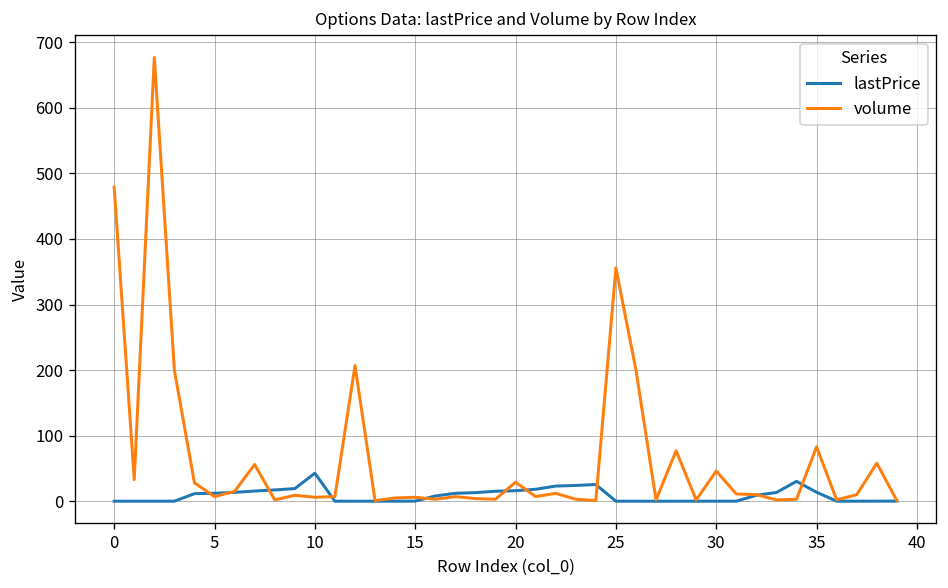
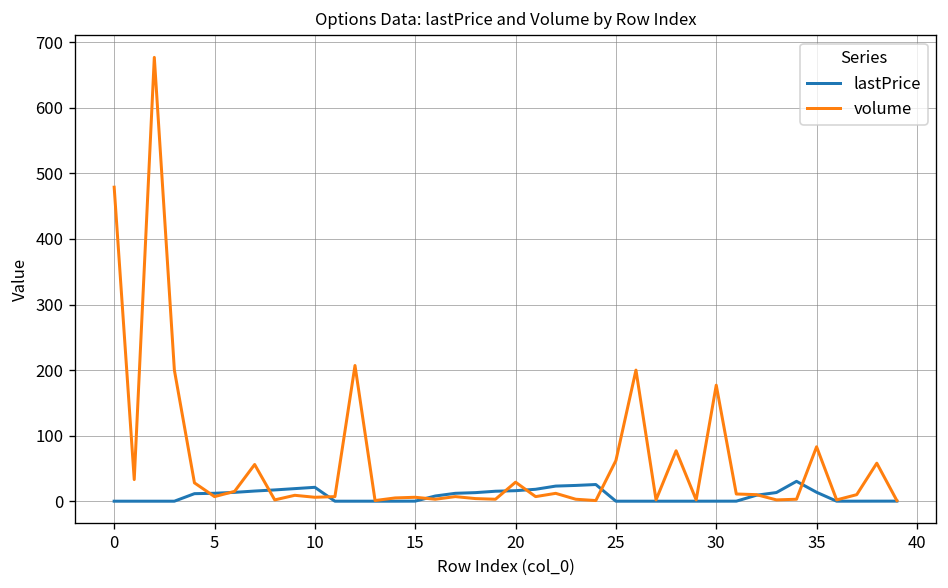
lastPrice, 10: 40 -> 20
volume, 25: 360 -> 60
volume, 30: 50 -> 180
